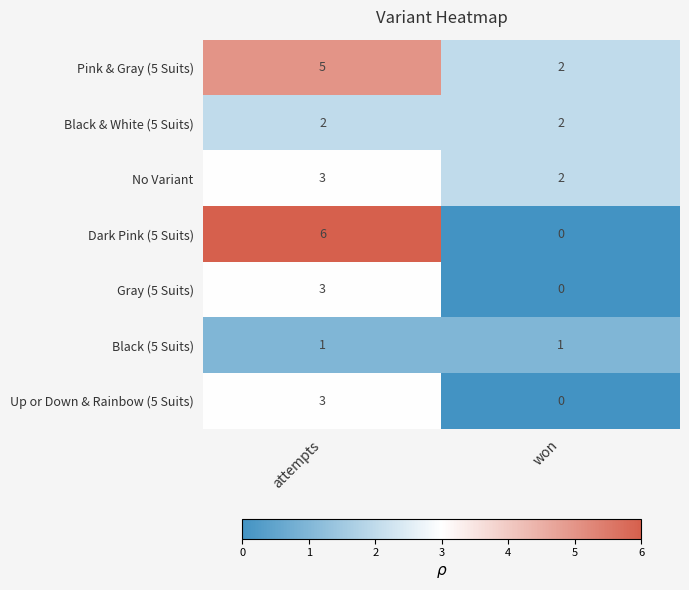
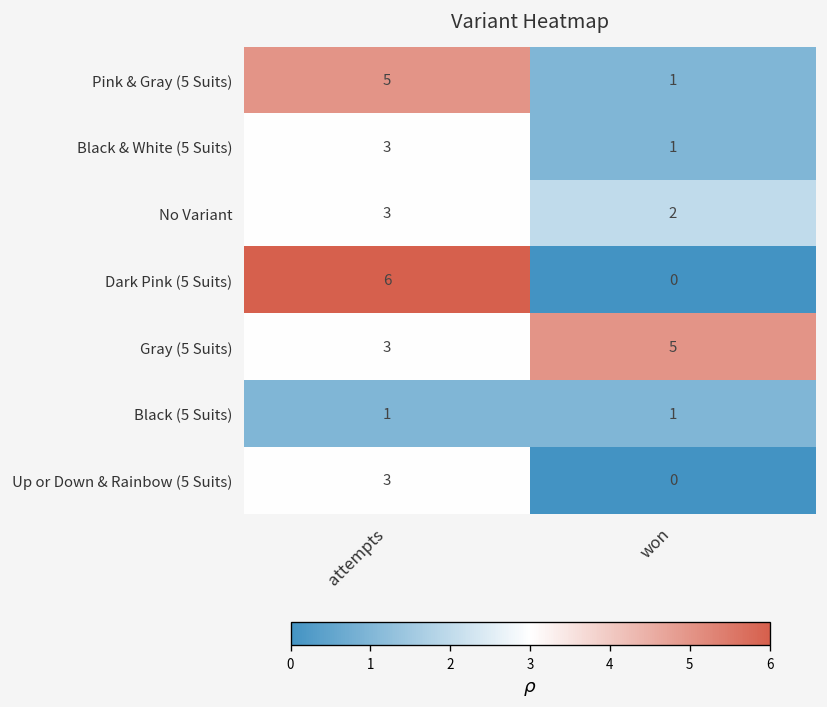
Pink & Gray (5 Suits), won: 2 -> 1
Black & White (5 Suits), attempts: 2 -> 3
Black & White (5 Suits), won: 2 -> 1
Gray (5 Suits), won: 0 -> 5
